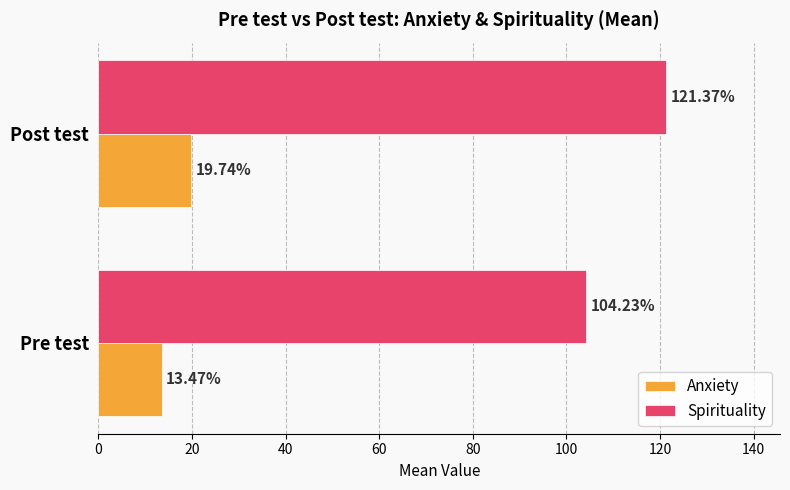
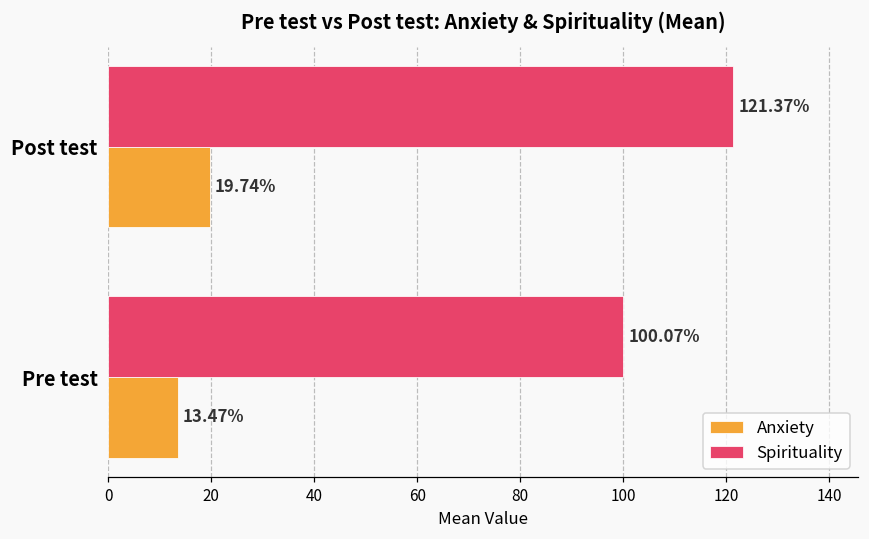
Spirituality, Pre test: 104.23% -> 100.07%
